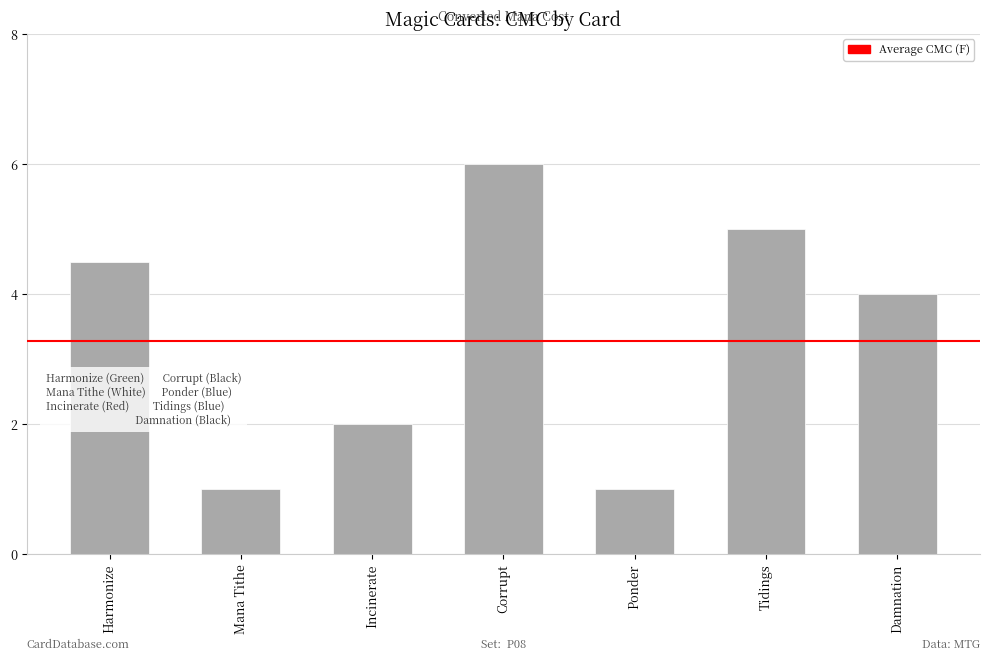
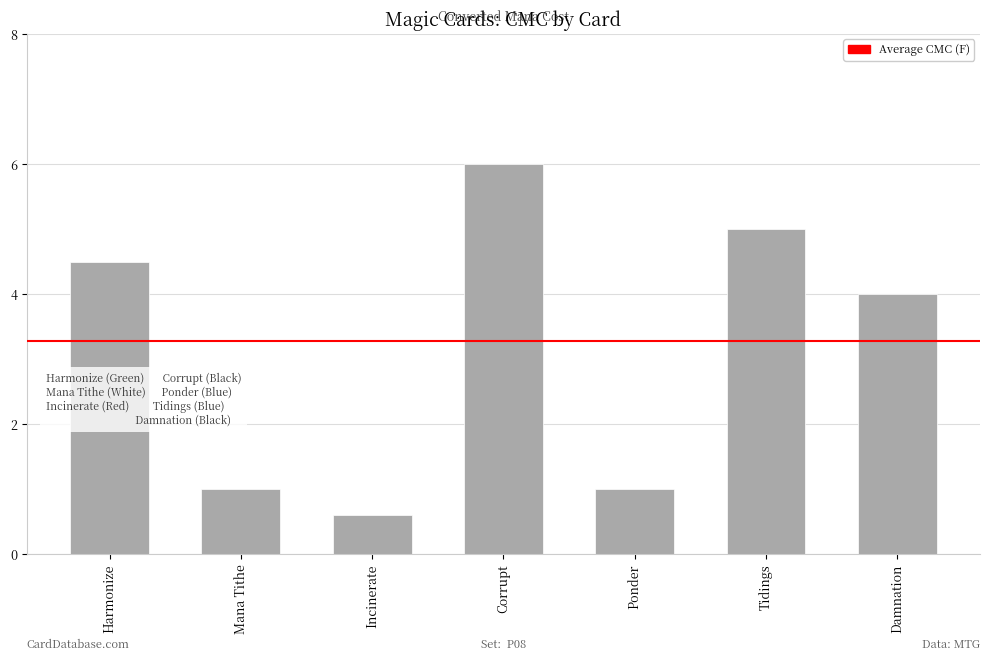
Incinerate: 2.0 -> 0.6
